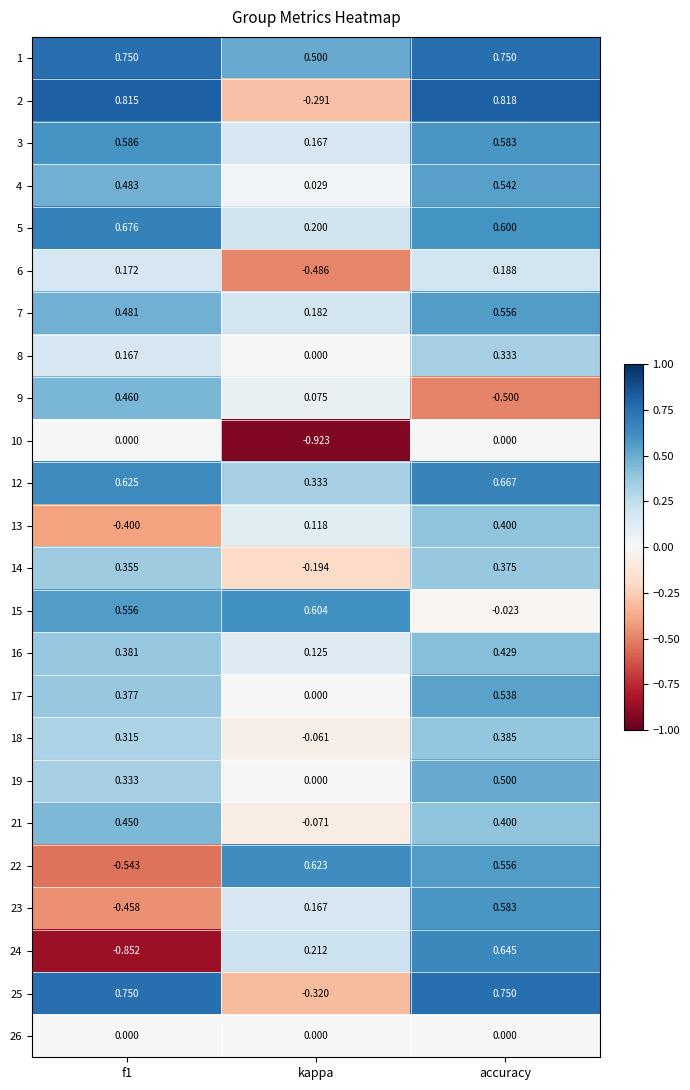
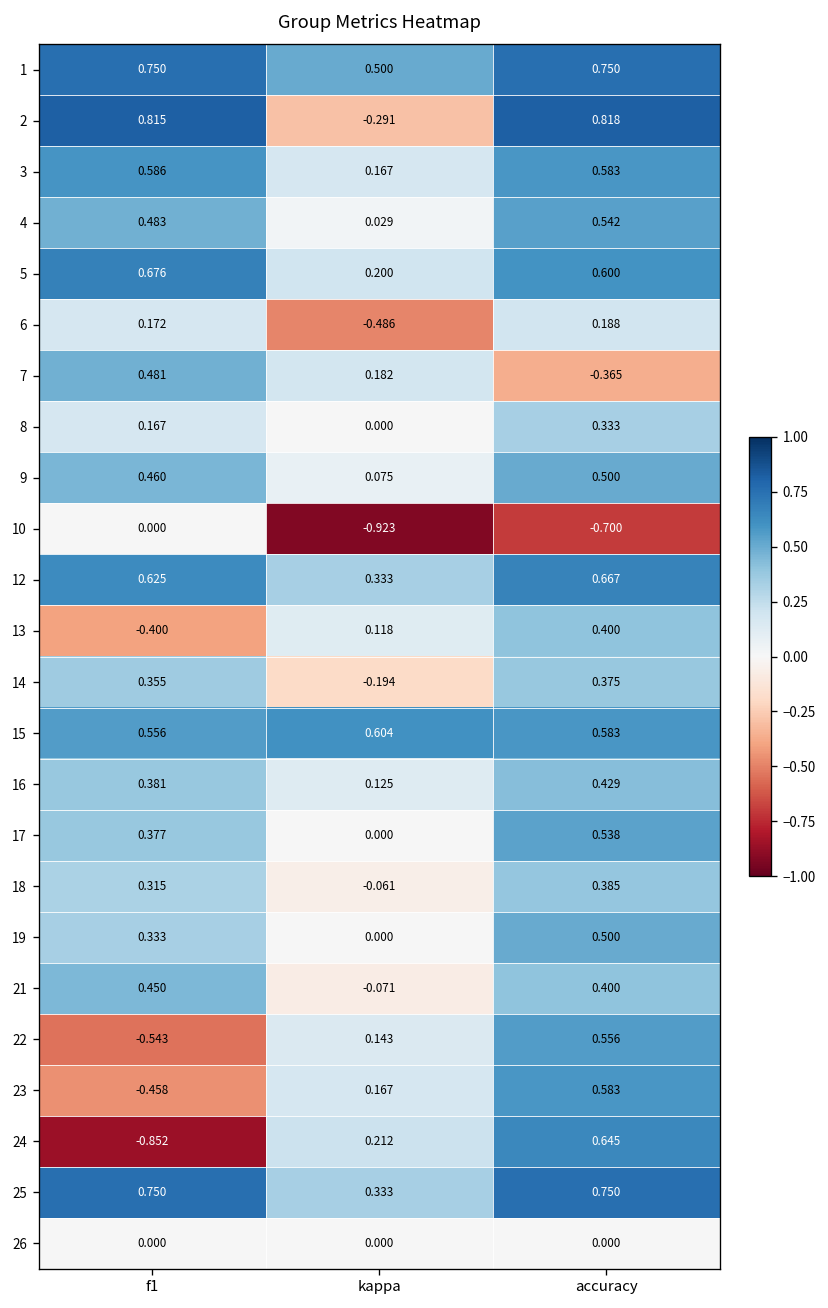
7, accuracy: 0.556 -> -0.365
9, accuracy: -0.500 -> 0.500
10, accuracy: 0.000 -> -0.700
15, accuracy: -0.023 -> 0.583
22, kappa: 0.623 -> 0.143
25, kappa: -0.320 -> 0.333
